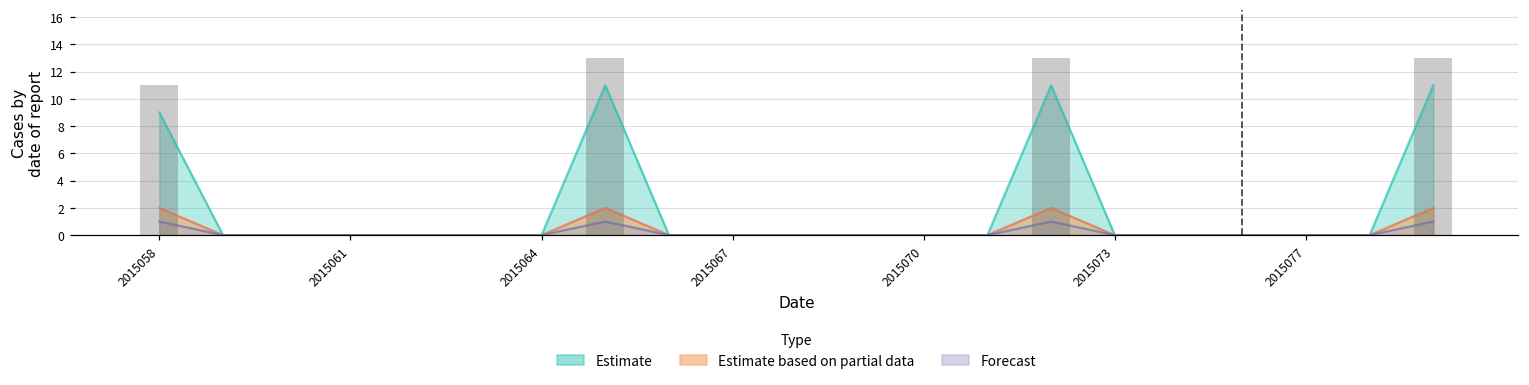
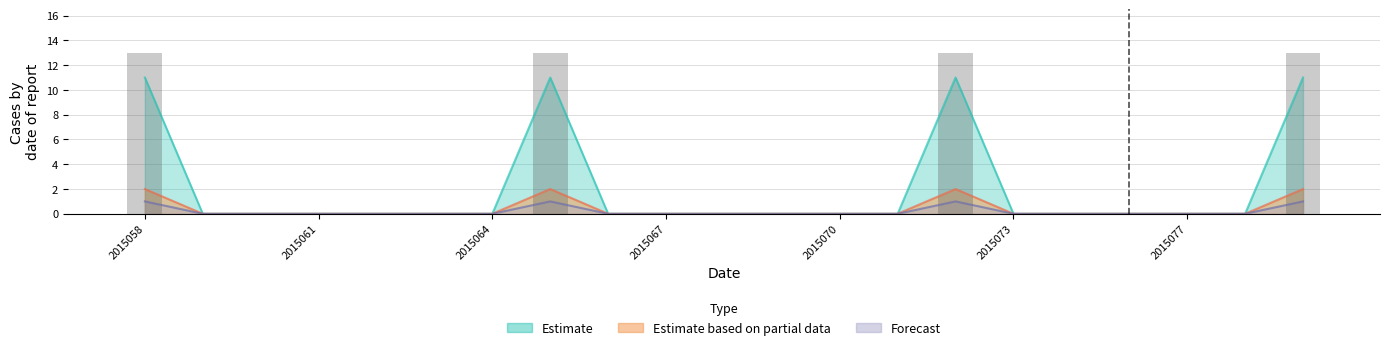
Estimate, 2015058: 9 -> 11
